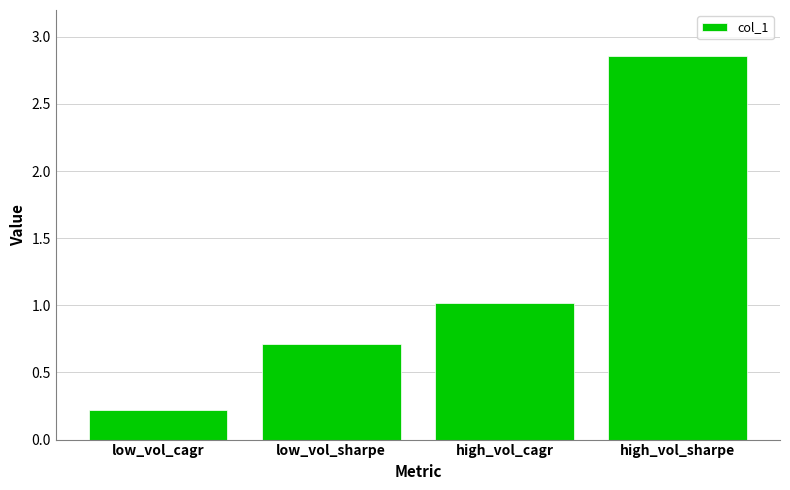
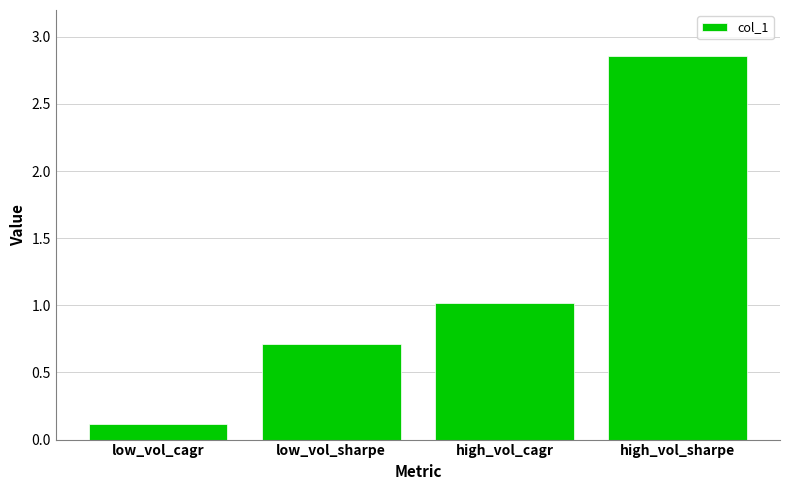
low_vol_cagr: 0.22 -> 0.12
